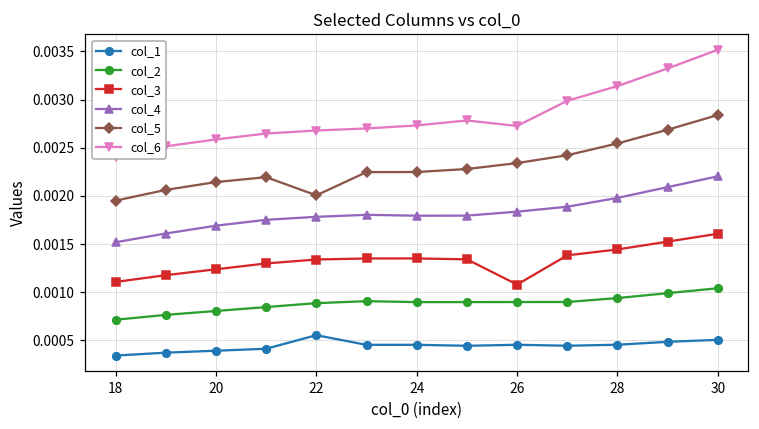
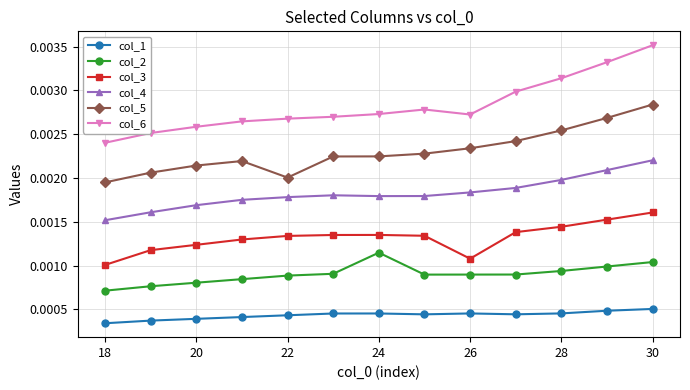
col_3, 18: 0.0011 -> 0.0010
col_1, 22: 0.0006 -> 0.0004
col_2, 24: 0.0009 -> 0.0011
